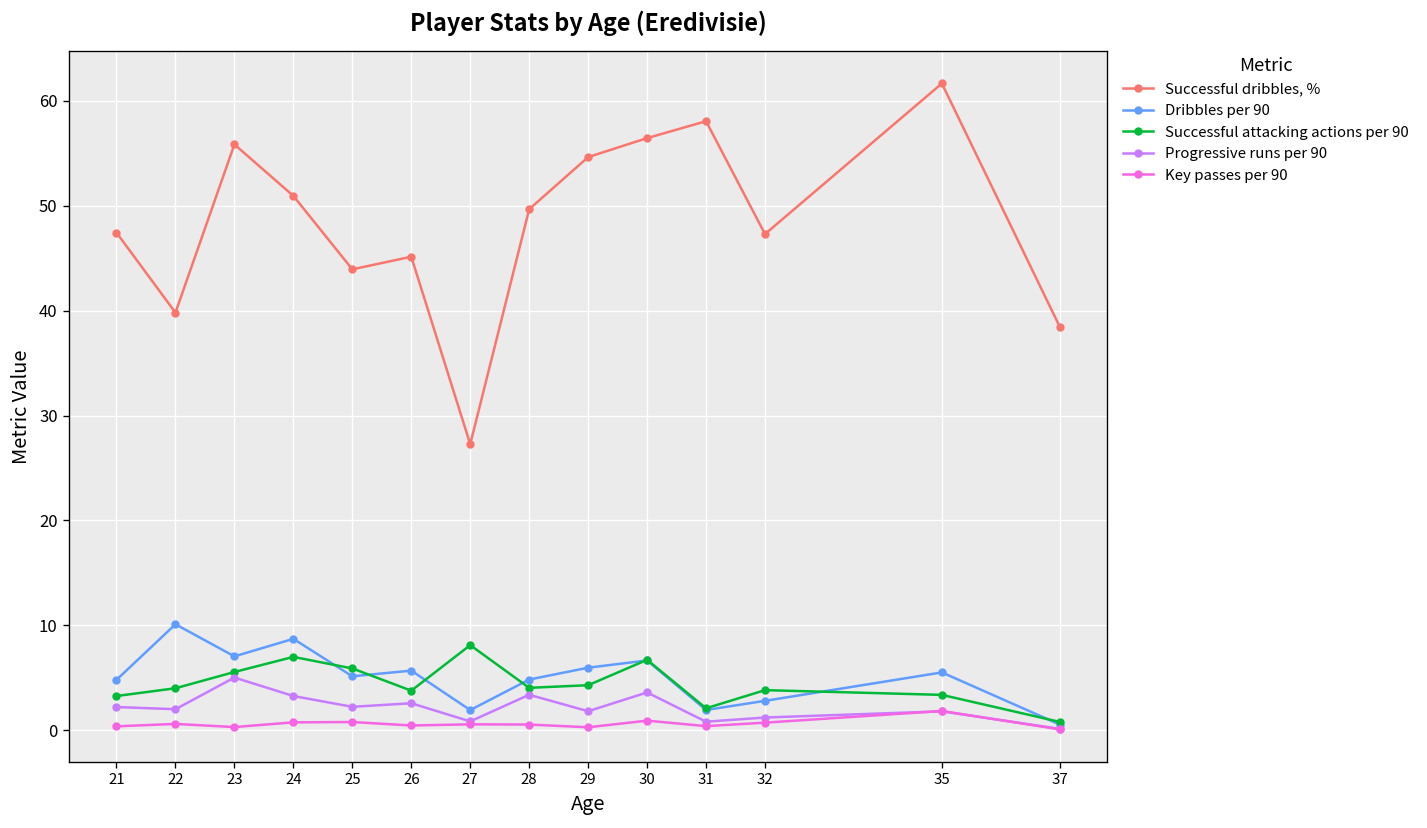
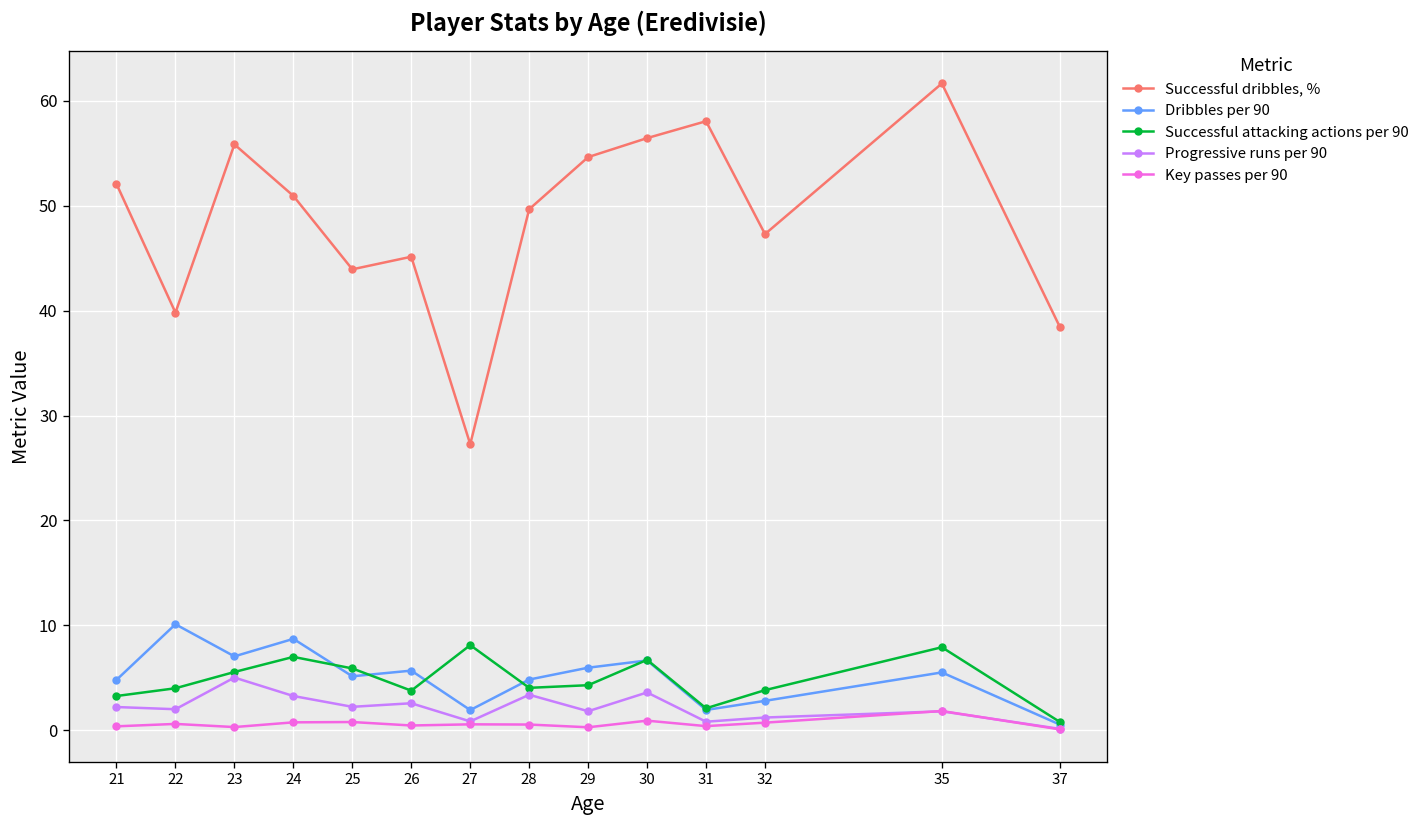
Successful dribbles, %, 21: 47 -> 52
Successful attacking actions per 90, 35: 3 -> 8
